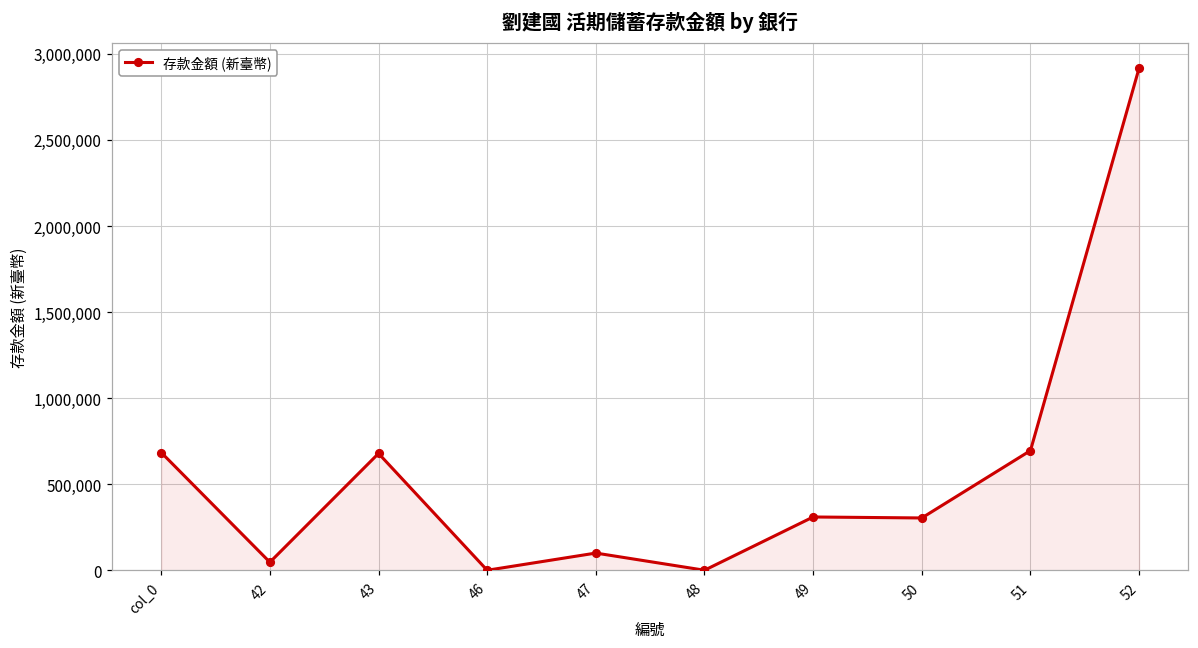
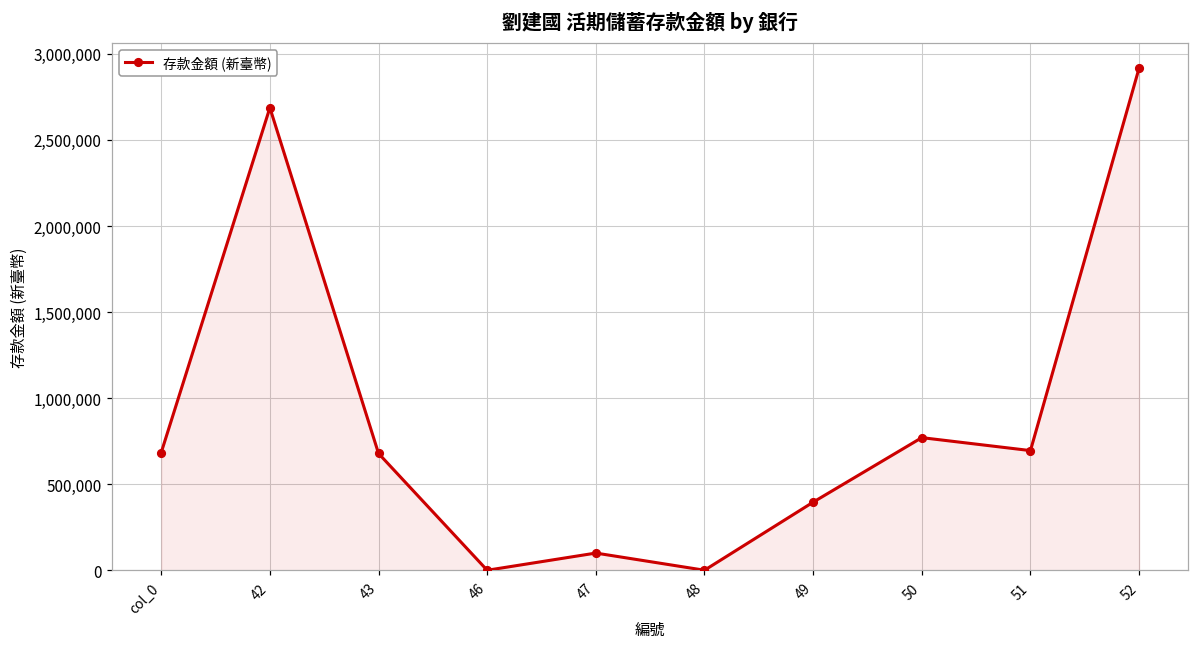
42: 50,000 -> 2,690,000
49: 310,000 -> 400,000
50: 300,000 -> 770,000
